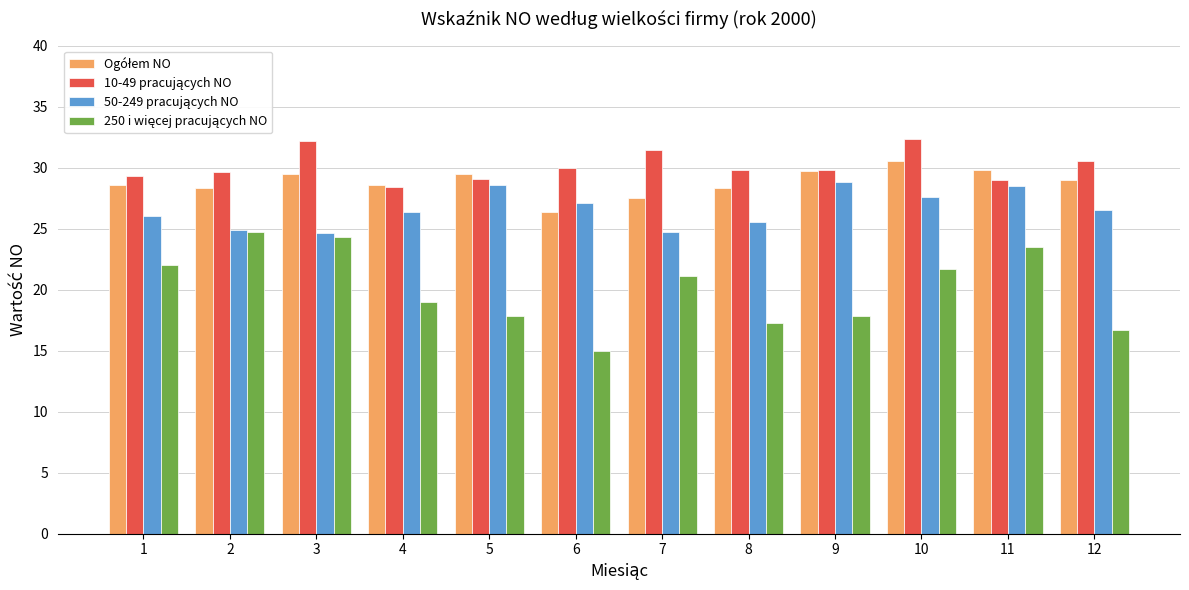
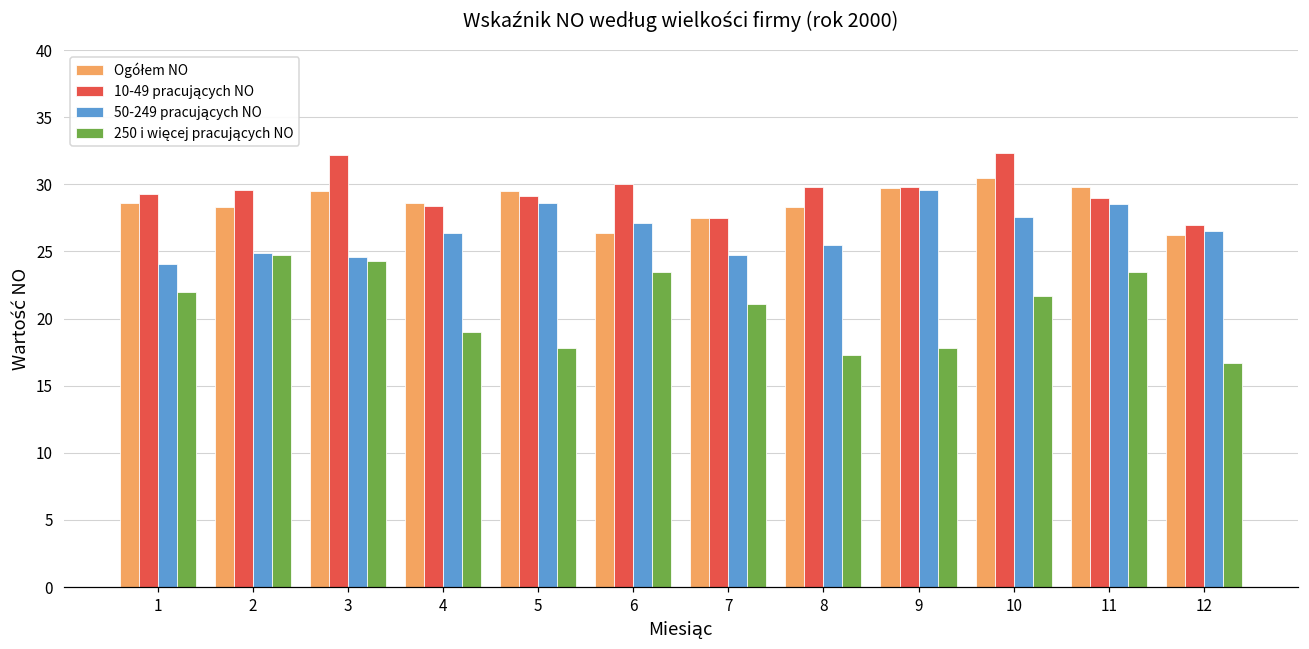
50-249 pracujących NO, 1: 26.0 -> 24.1
250 i więcej pracujących NO, 6: 15.0 -> 23.5
10-49 pracujących NO, 7: 31.4 -> 27.5
50-249 pracujących NO, 9: 28.8 -> 29.6
Ogółem NO, 12: 29.0 -> 26.2
10-49 pracujących NO, 12: 30.5 -> 27.0
